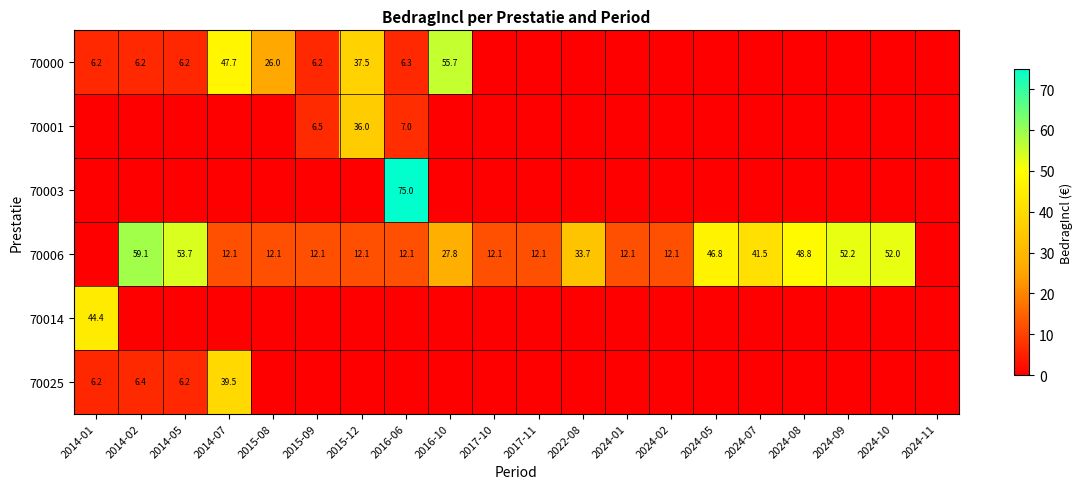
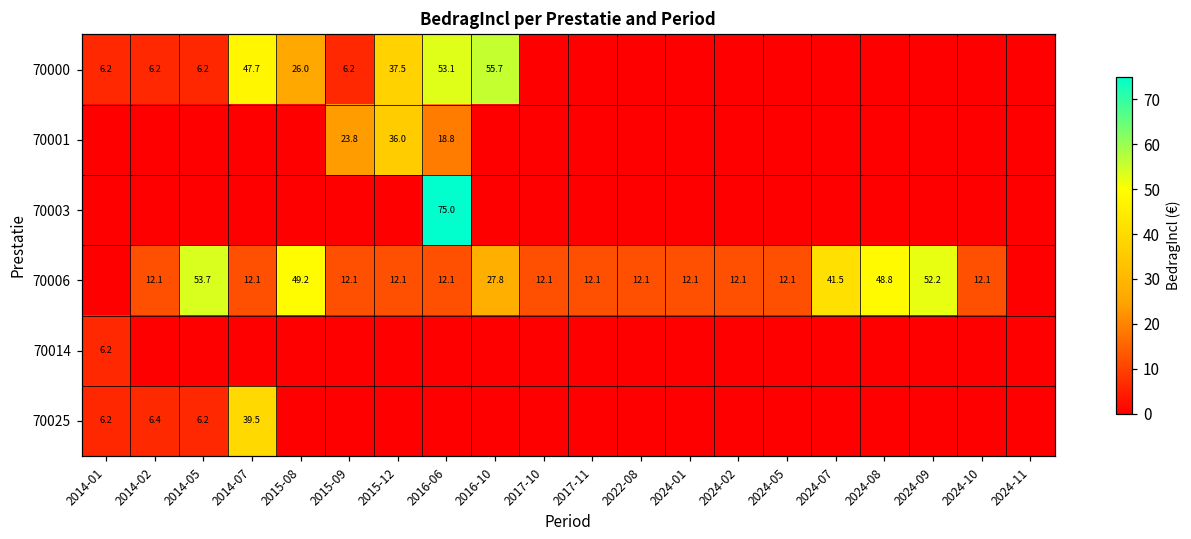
70000, 2016-06: 6.3 -> 53.1
70001, 2015-09: 6.5 -> 23.8
70001, 2016-06: 7.0 -> 18.8
70006, 2014-02: 59.1 -> 12.1
70006, 2015-08: 12.1 -> 49.2
70006, 2022-08: 33.7 -> 12.1
70006, 2024-05: 46.8 -> 12.1
70006, 2024-10: 52.0 -> 12.1
70014, 2014-01: 44.4 -> 6.2
